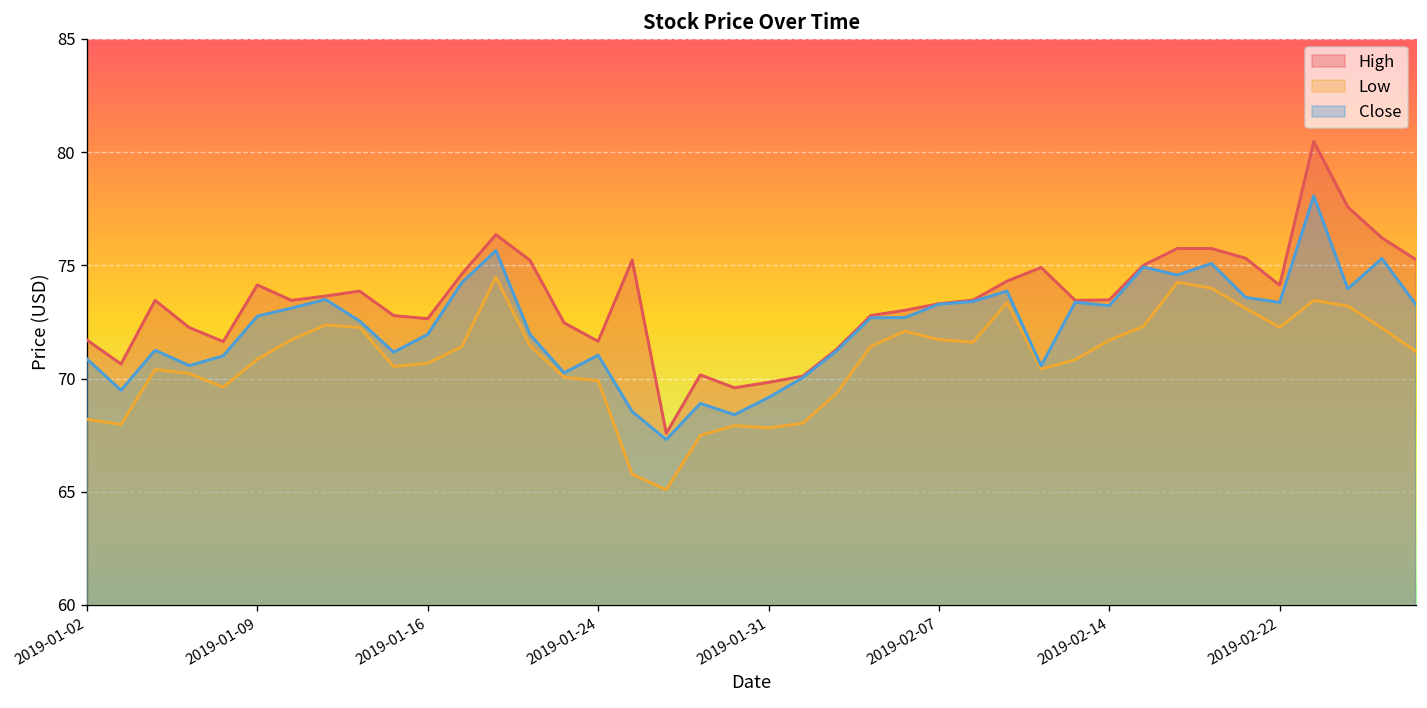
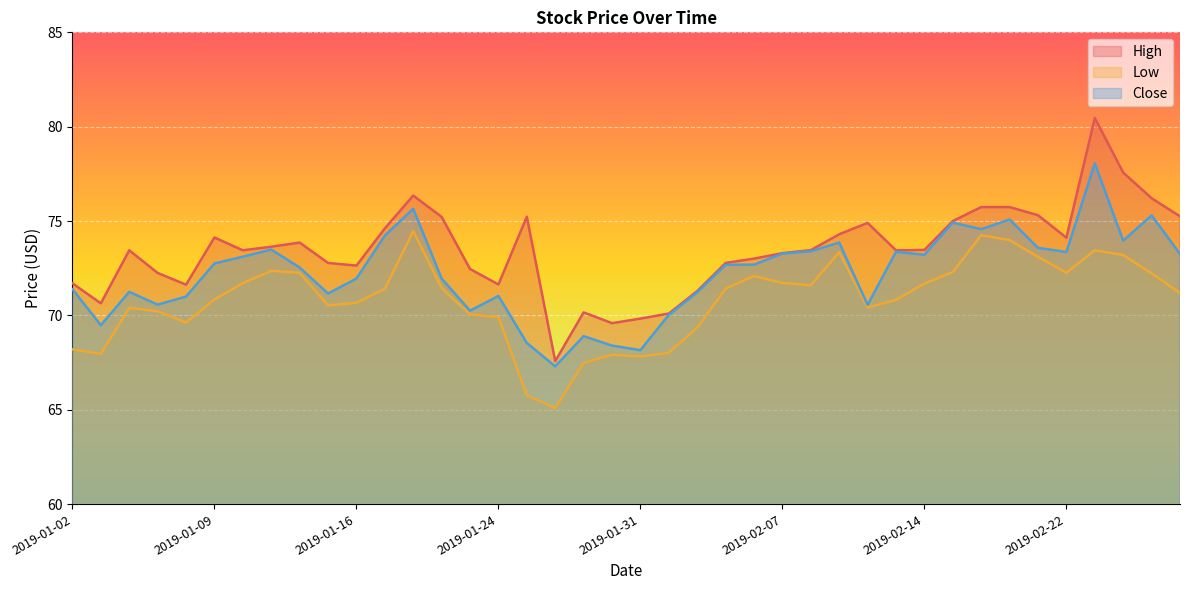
Close, 2019-01-02: 70.9 -> 71.4
Close, 2019-01-31: 69.2 -> 68.2
